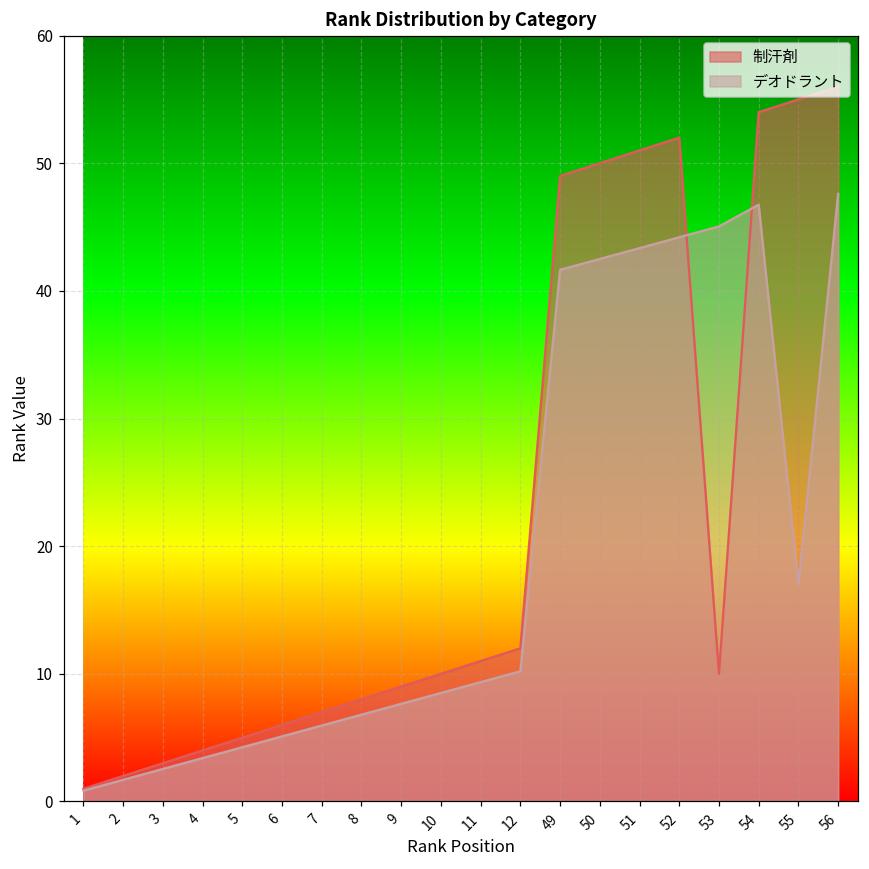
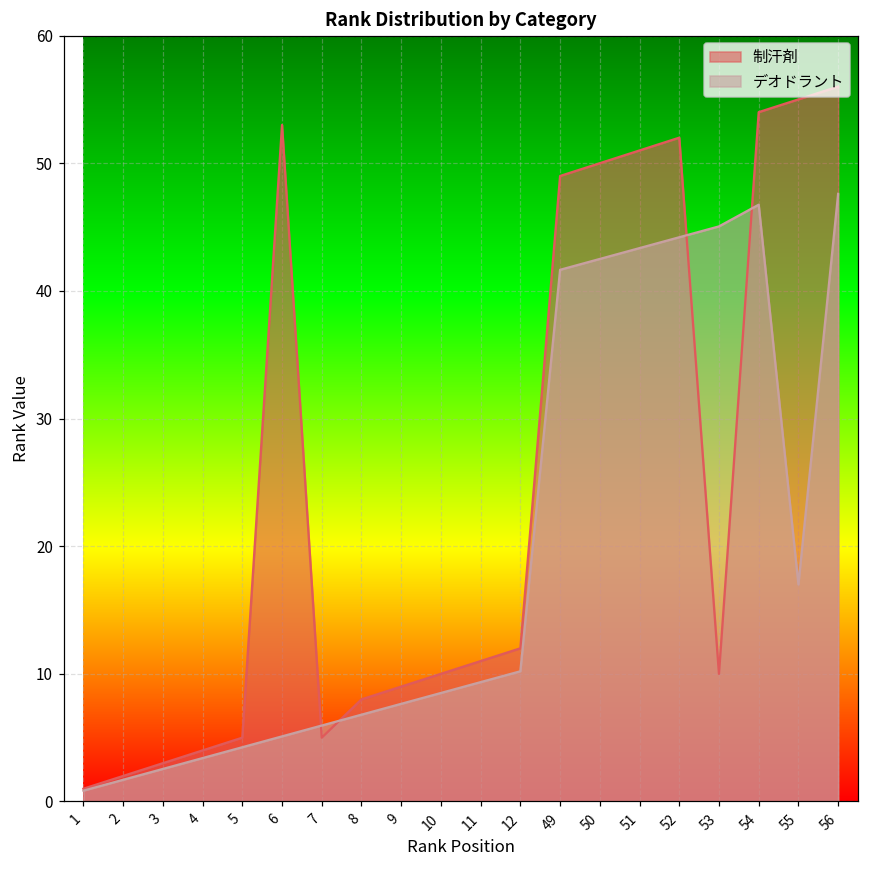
制汗剤, 6: 6 -> 53
制汗剤, 7: 7 -> 5
